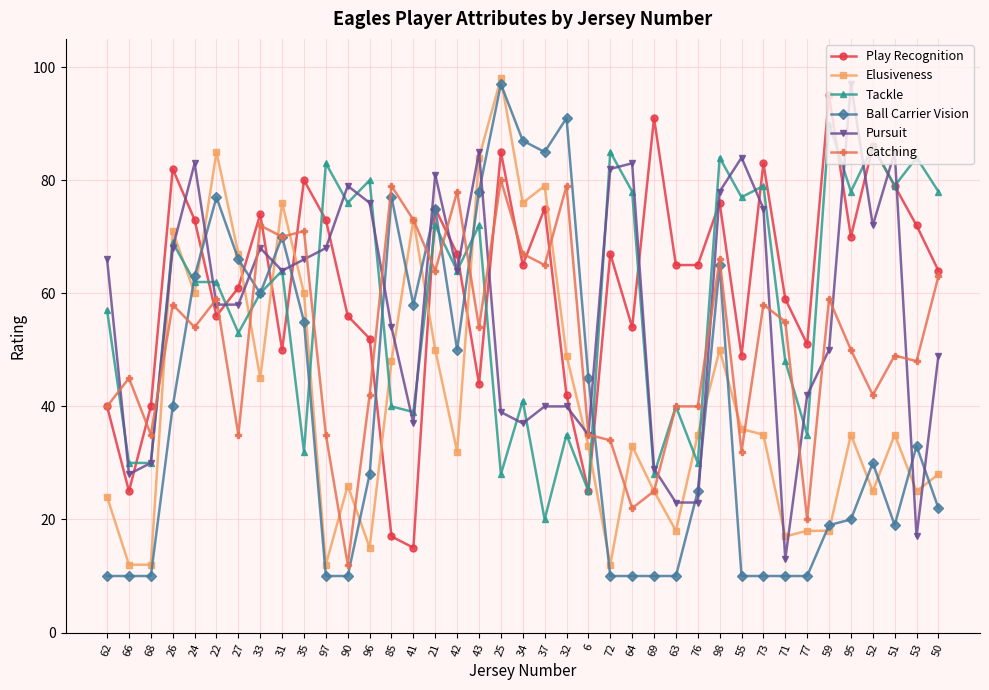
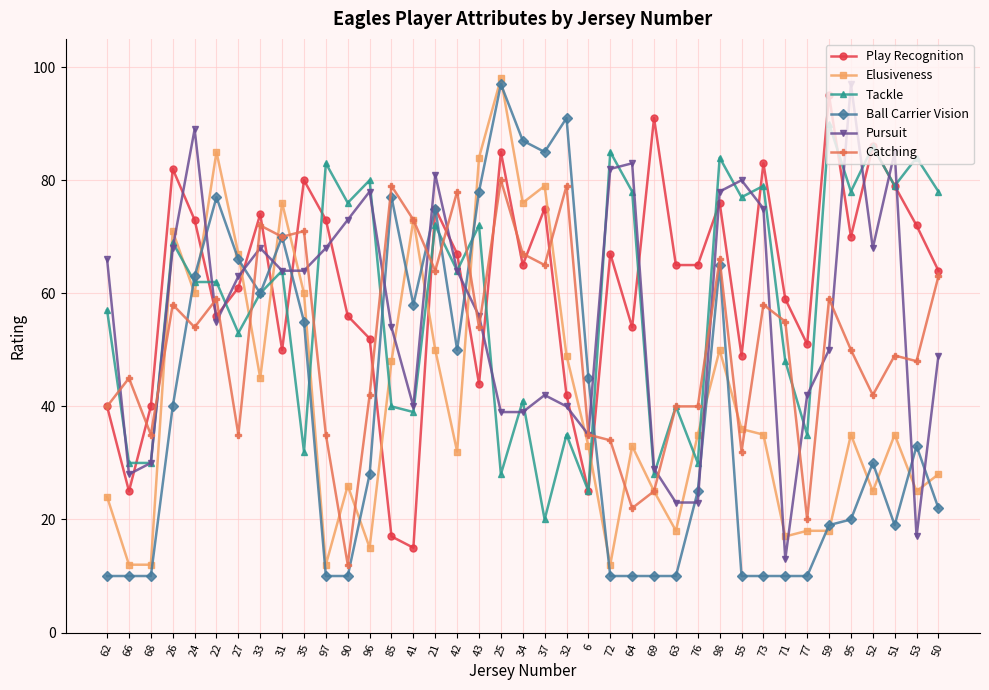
Pursuit, 24: 83 -> 89
Pursuit, 22: 58 -> 55
Pursuit, 27: 58 -> 63
Pursuit, 35: 66 -> 64
Pursuit, 90: 79 -> 73
Pursuit, 96: 76 -> 78
Pursuit, 41: 37 -> 40
Pursuit, 43: 85 -> 56
Pursuit, 34: 37 -> 39
Pursuit, 37: 40 -> 42
Pursuit, 55: 84 -> 80
Pursuit, 52: 72 -> 68
